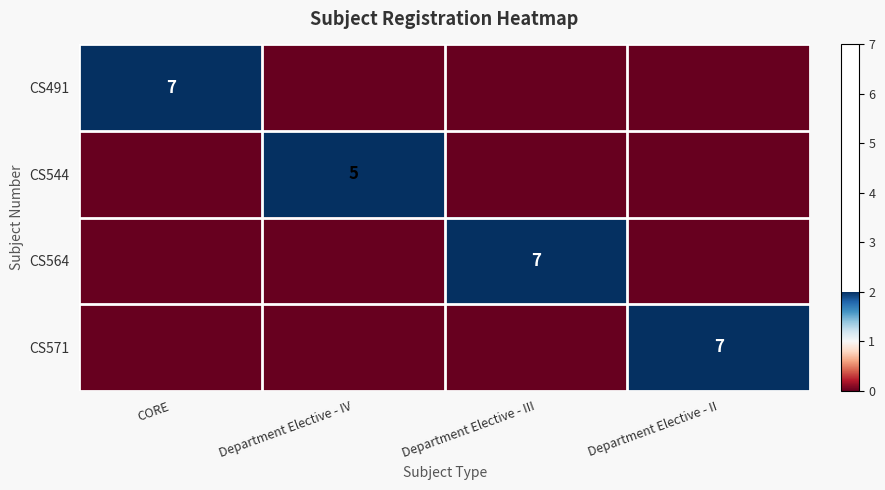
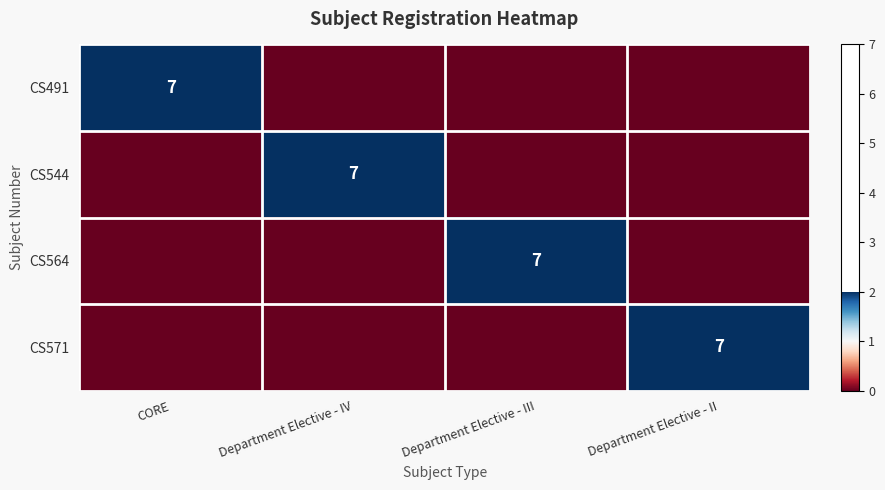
CS544, Department Elective - IV: 5 -> 7
